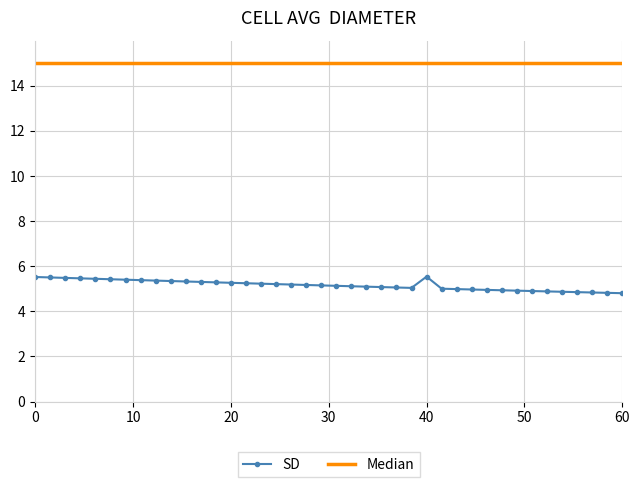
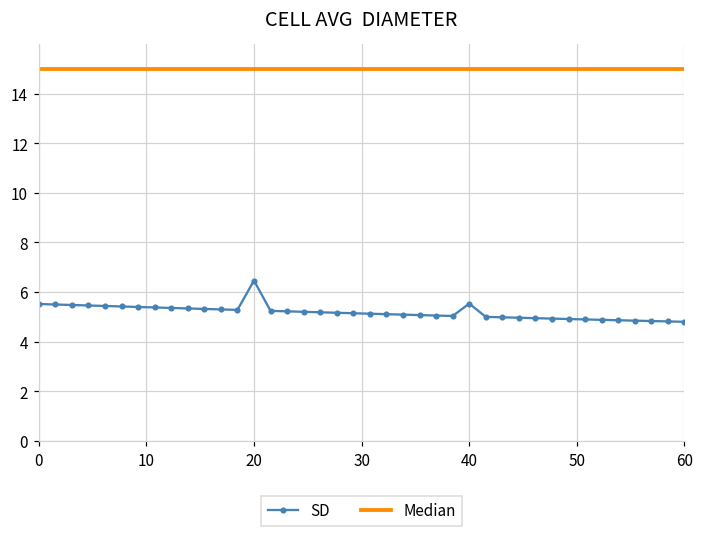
SD, 20: 5.3 -> 6.5
